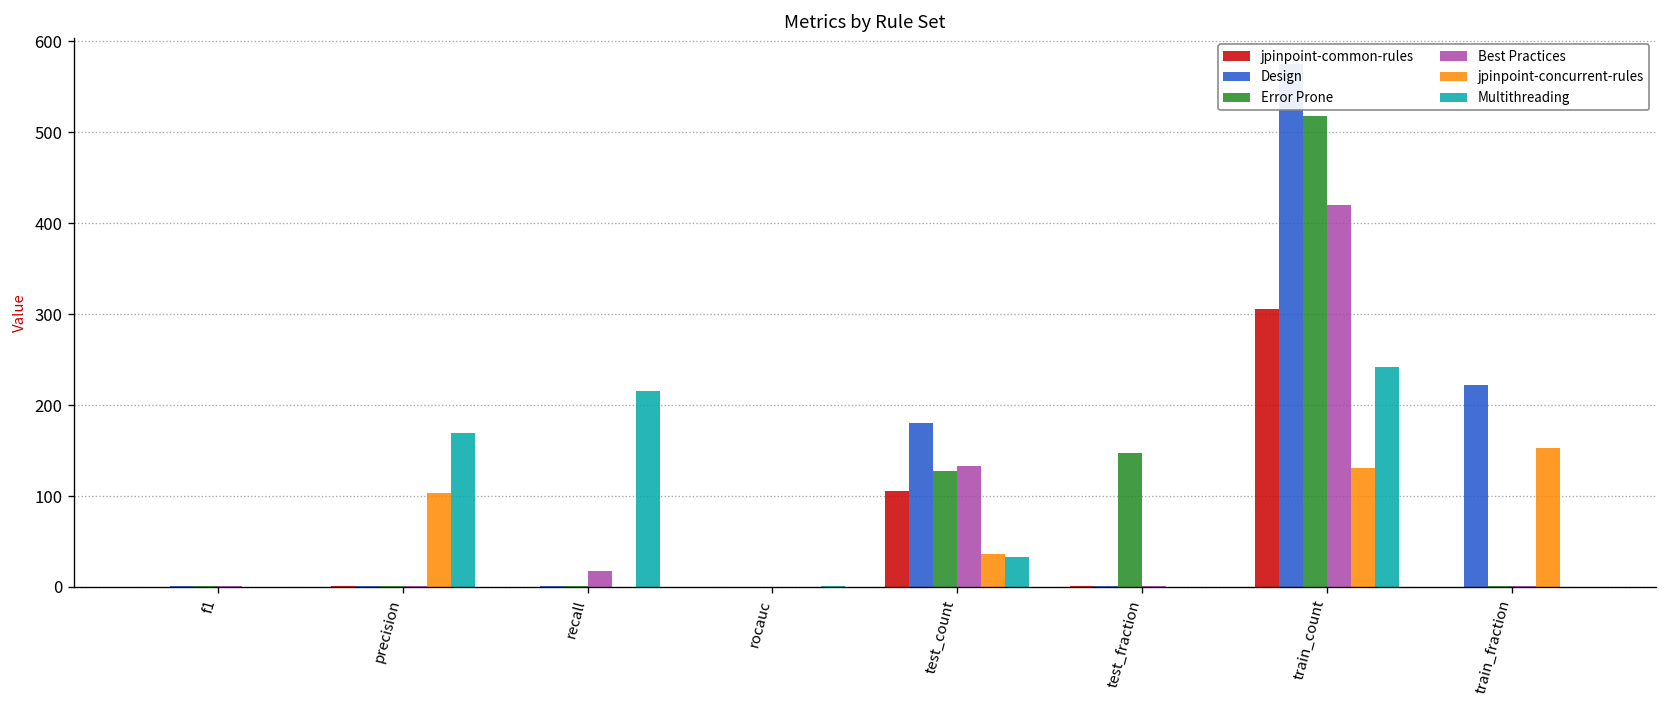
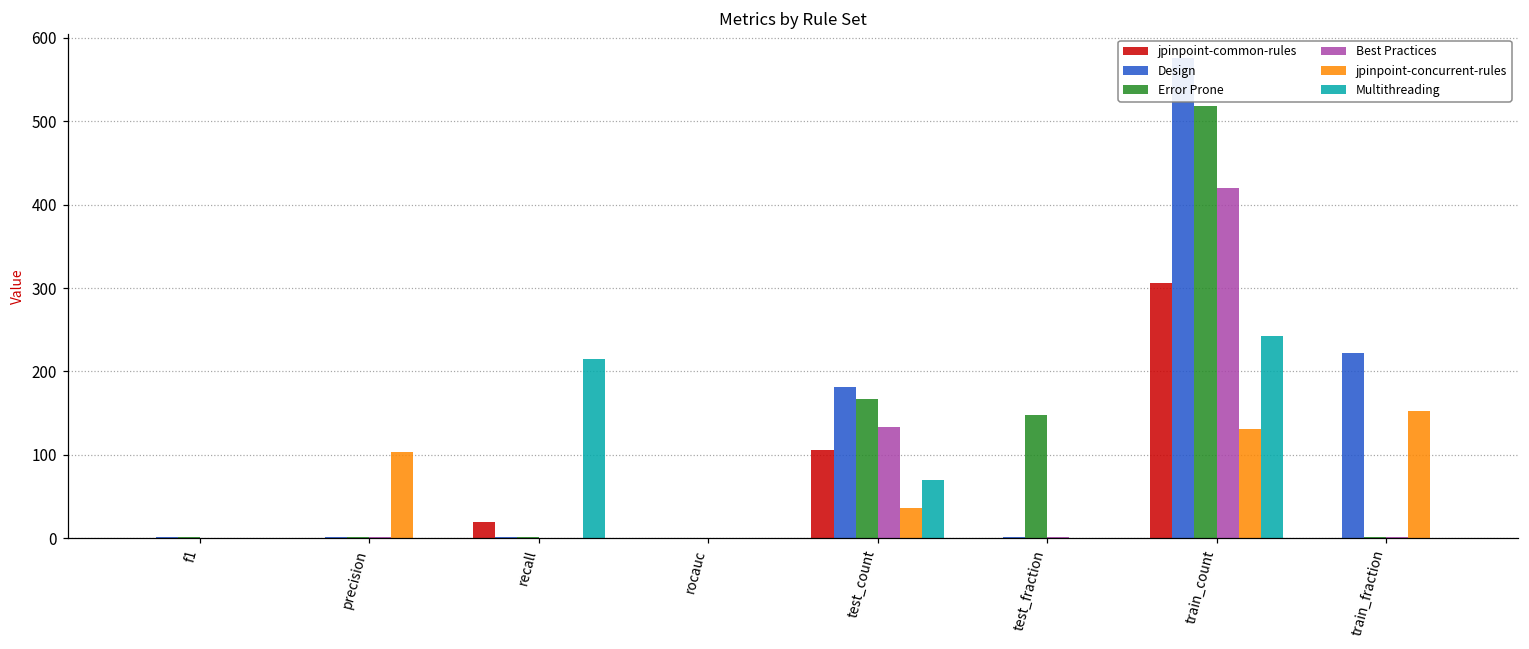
Multithreading, precision: 170 -> 0
jpinpoint-common-rules, recall: 0 -> 20
Best Practices, recall: 20 -> 0
Error Prone, test_count: 130 -> 170
Multithreading, test_count: 30 -> 70
